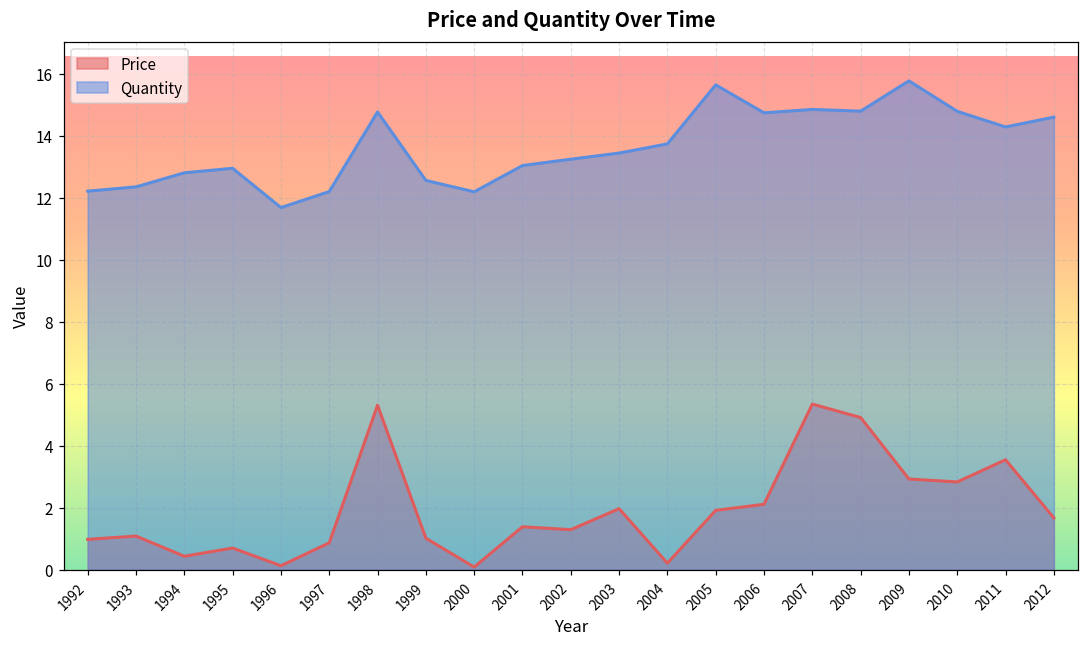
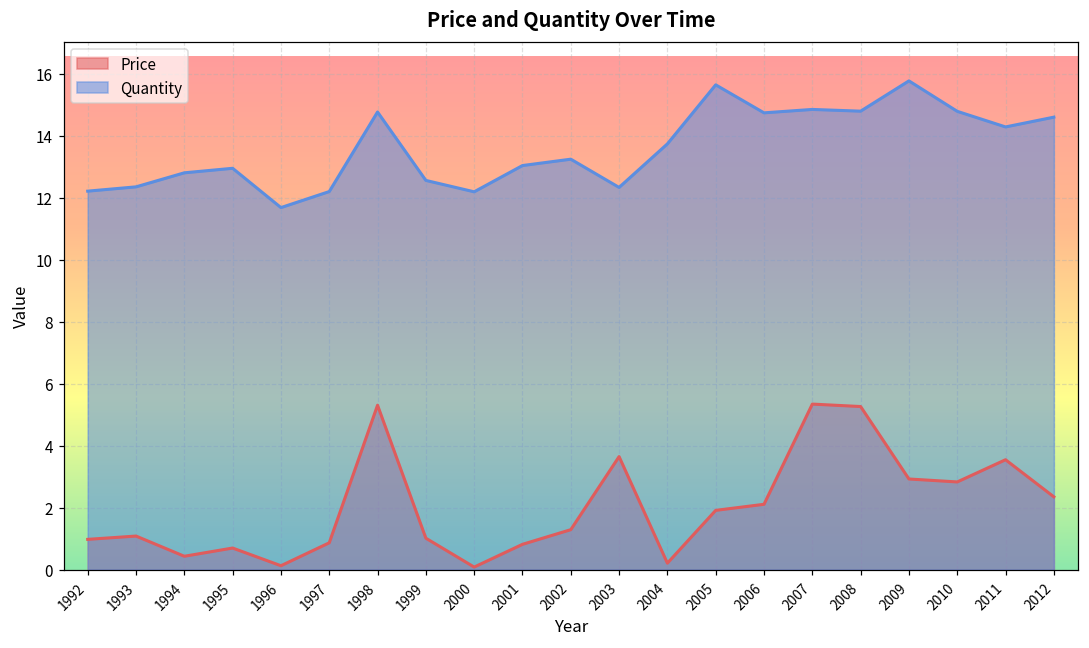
Price, 2001: 1.4 -> 0.8
Price, 2003: 2.0 -> 3.6
Quantity, 2003: 13.4 -> 12.3
Price, 2008: 4.9 -> 5.3
Price, 2012: 1.7 -> 2.3
